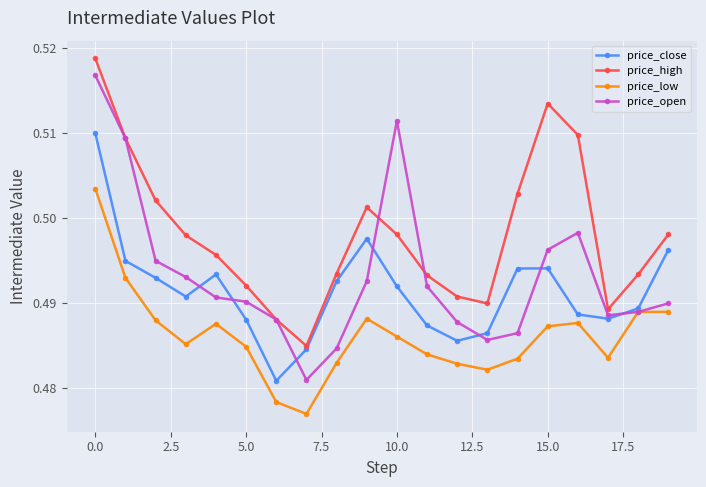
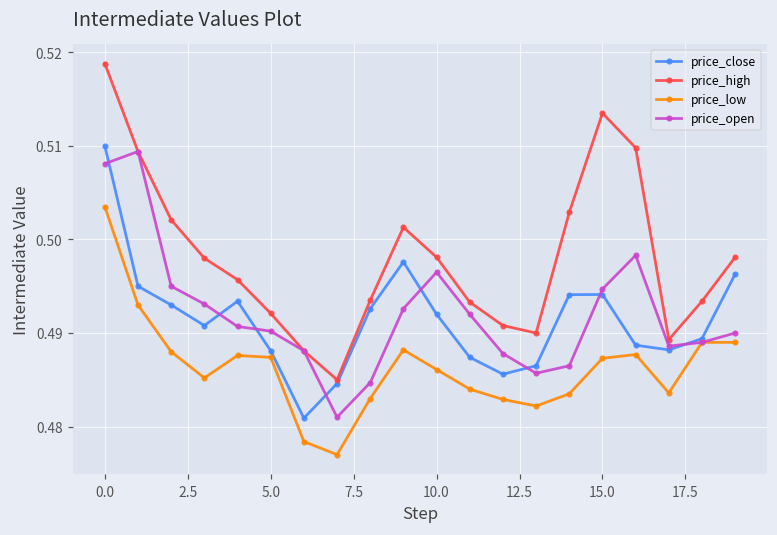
price_open, 0.0: 0.517 -> 0.508
price_low, 5.0: 0.485 -> 0.487
price_open, 10.0: 0.511 -> 0.497
price_open, 15.0: 0.496 -> 0.495
